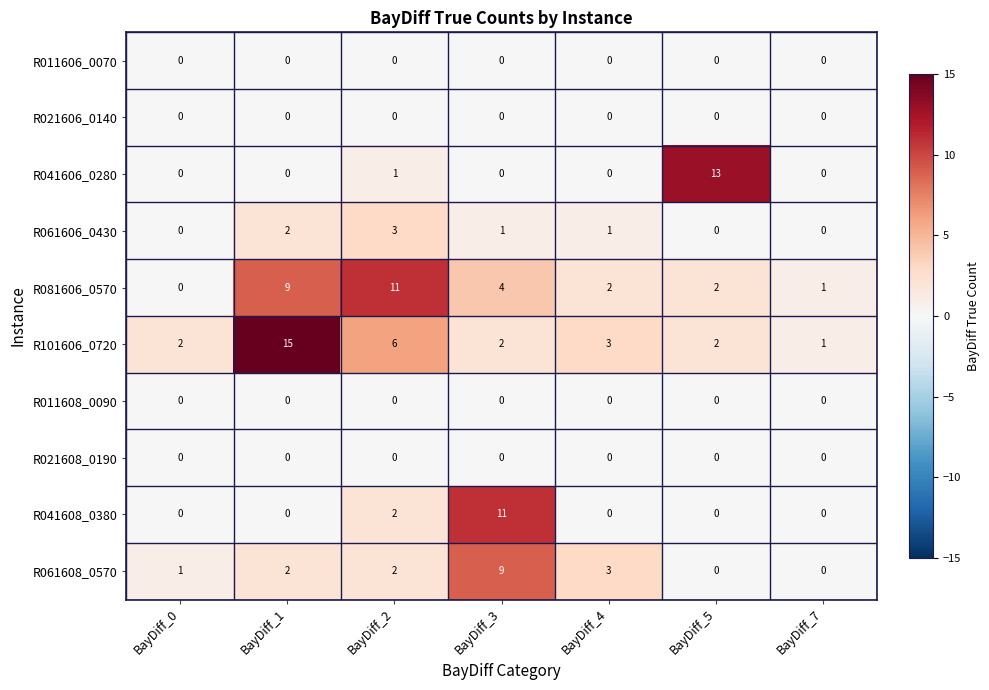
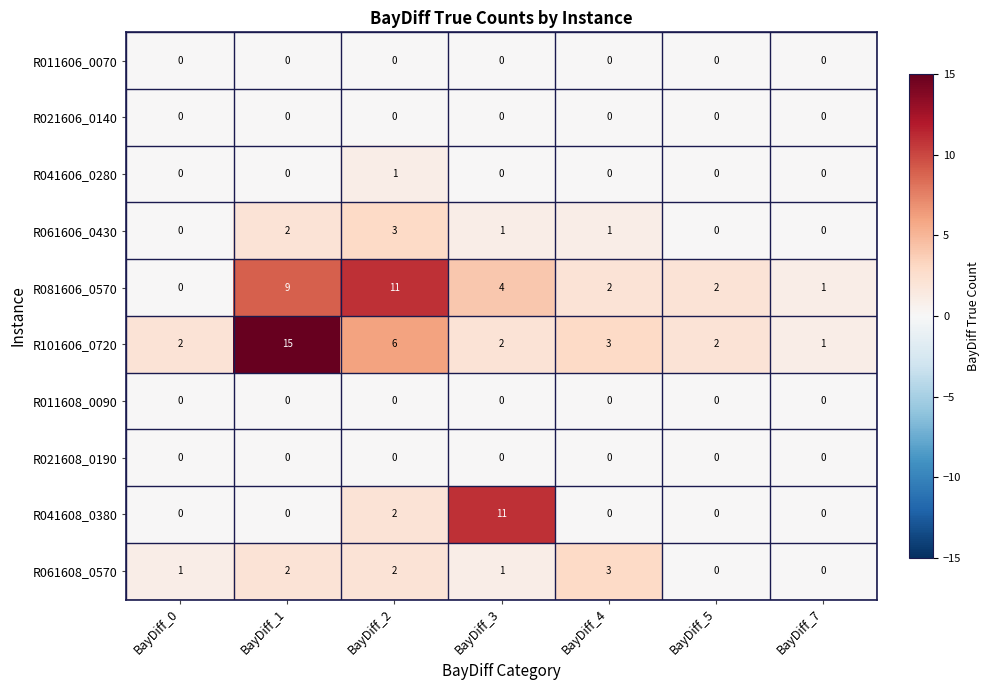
R041606_0280, BayDiff_5: 13 -> 0
R061608_0570, BayDiff_3: 9 -> 1
